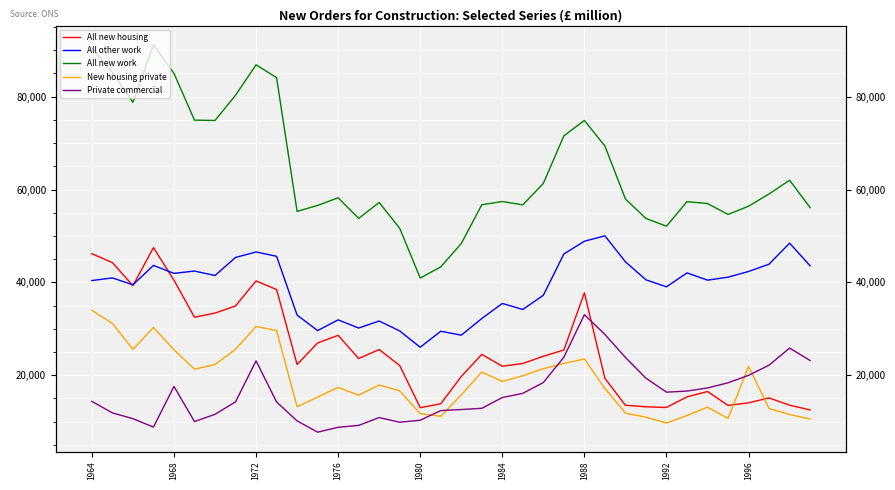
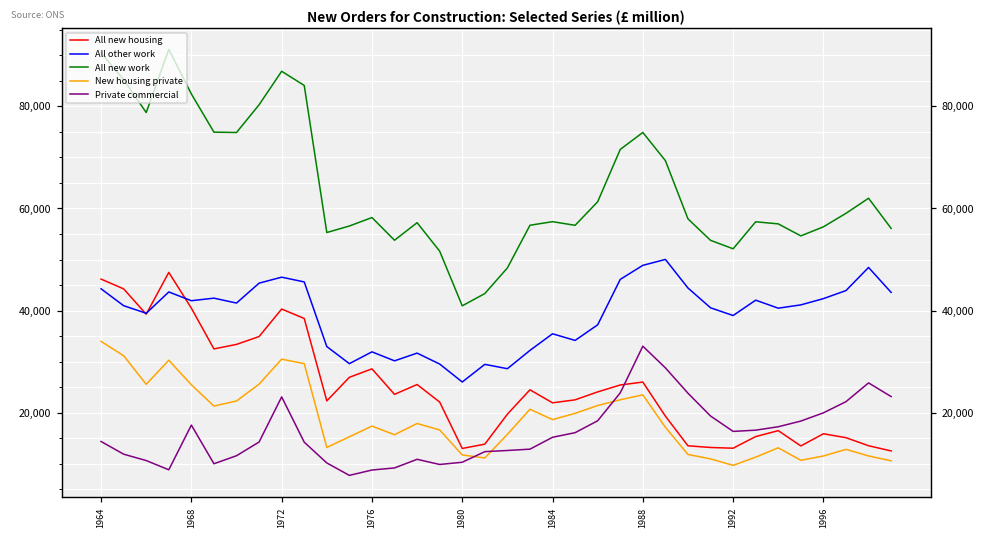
All other work, 1964: 40,000 -> 44,000
All new work, 1968: 85,000 -> 82,000
All new housing, 1988: 38,000 -> 26,000
All new housing, 1996: 14,000 -> 16,000
New housing private, 1996: 22,000 -> 12,000
